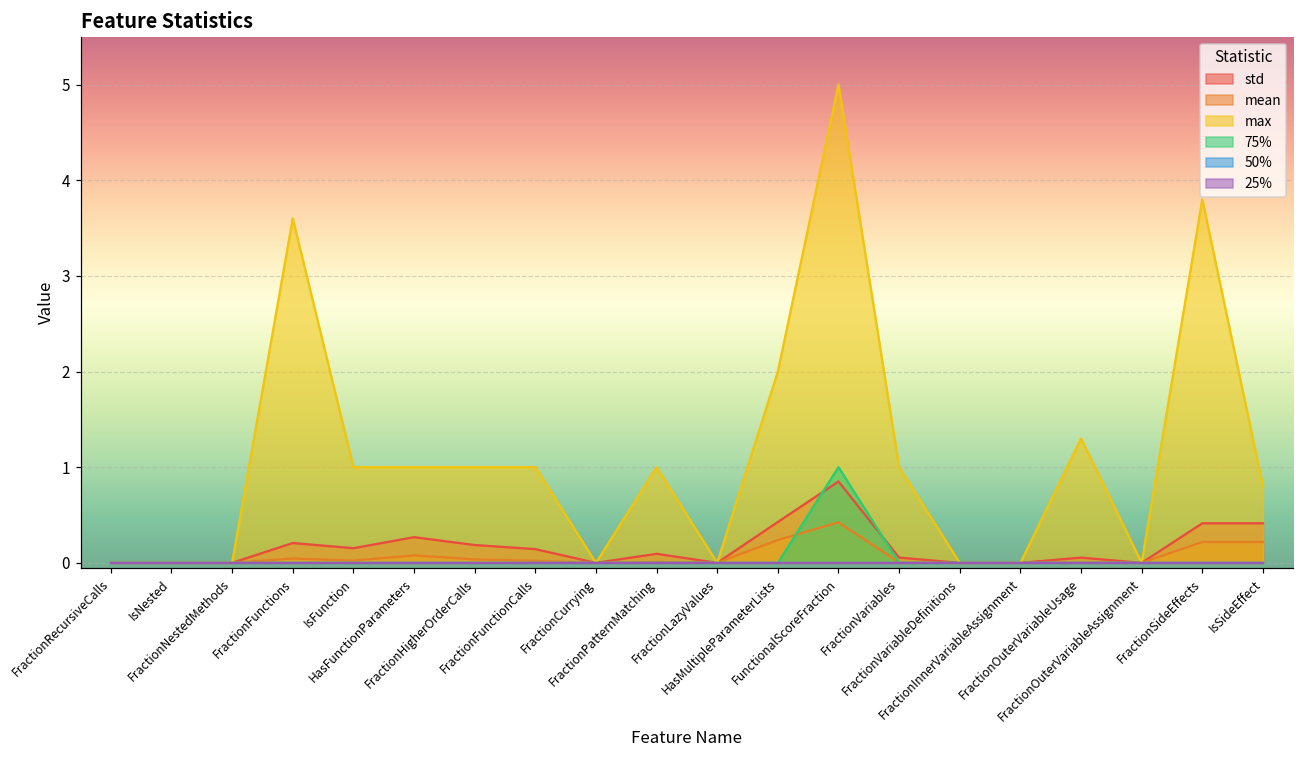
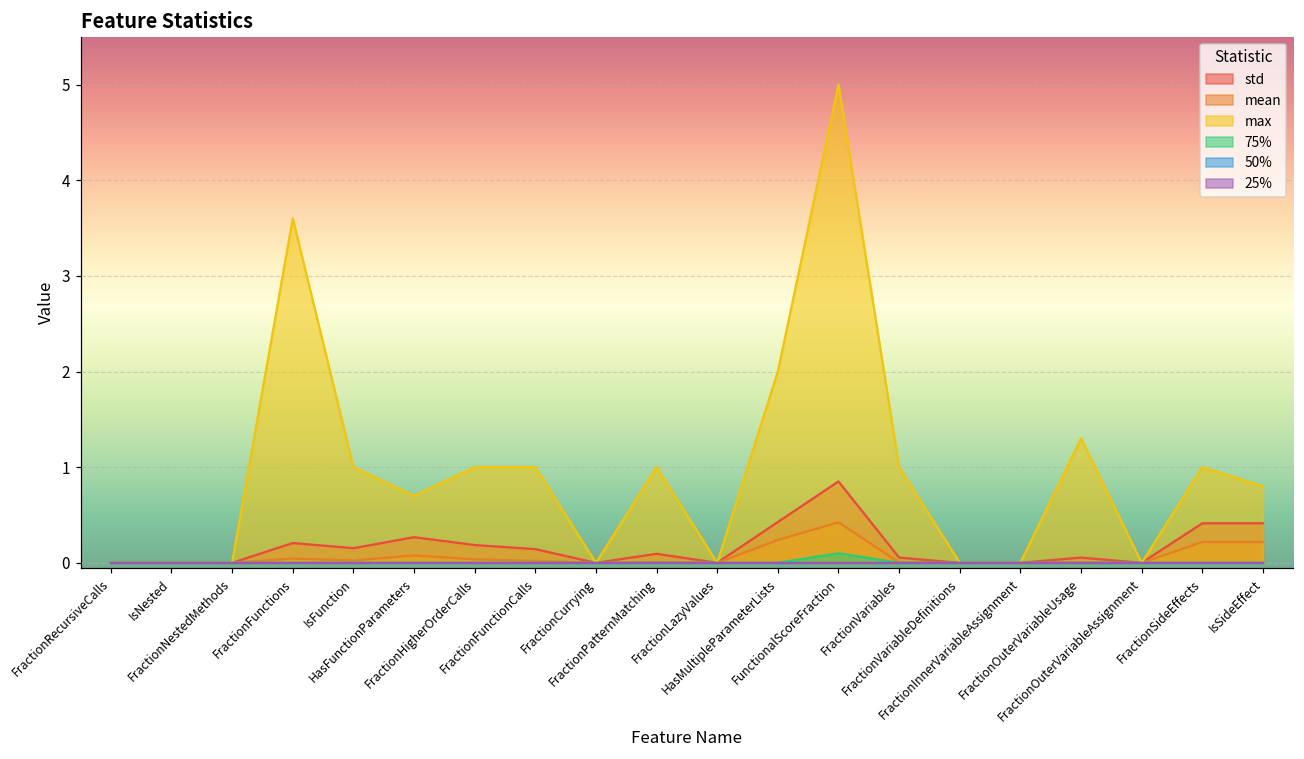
max, HasFunctionParameters: 1.0 -> 0.7
75%, FunctionalScoreFraction: 1.0 -> 0.1
max, FractionSideEffects: 3.8 -> 1.0
